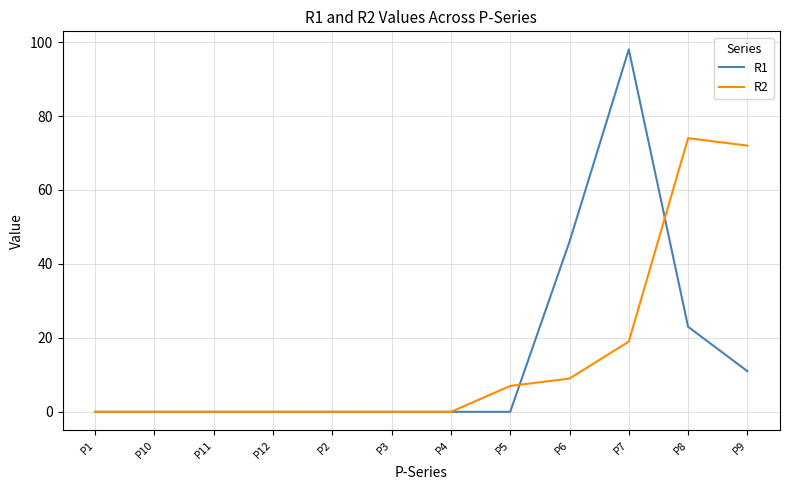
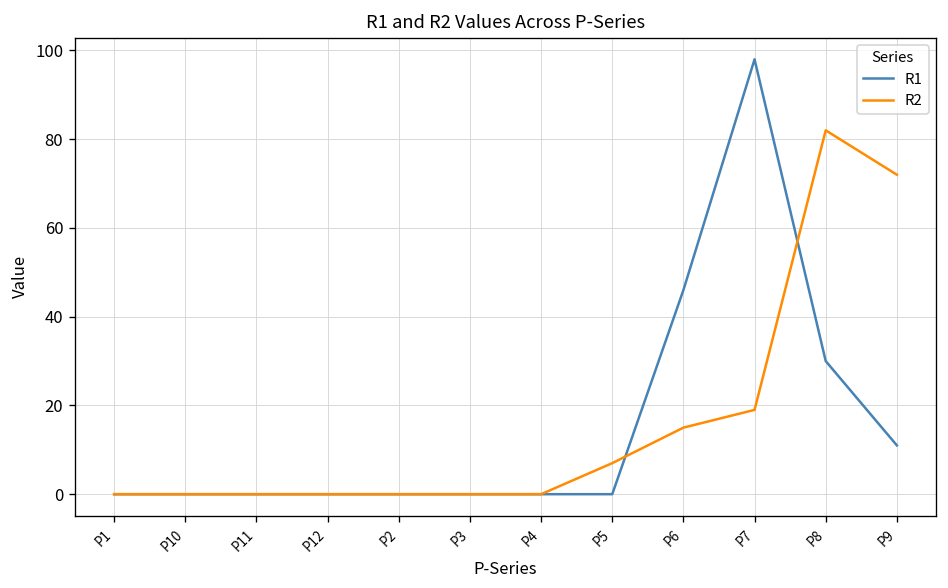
R2, P6: 9 -> 15
R1, P8: 23 -> 30
R2, P8: 74 -> 82
